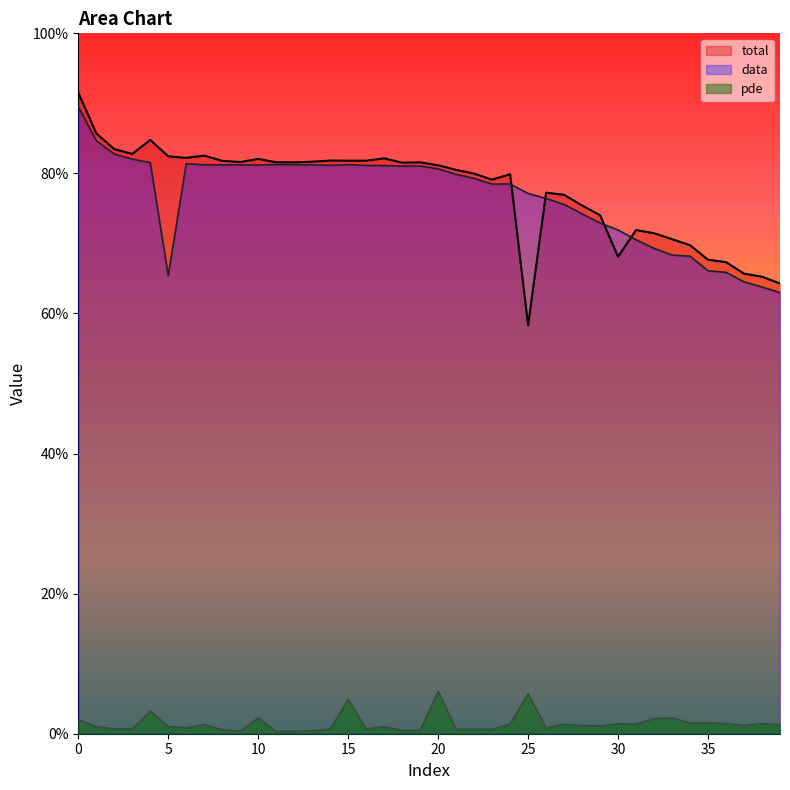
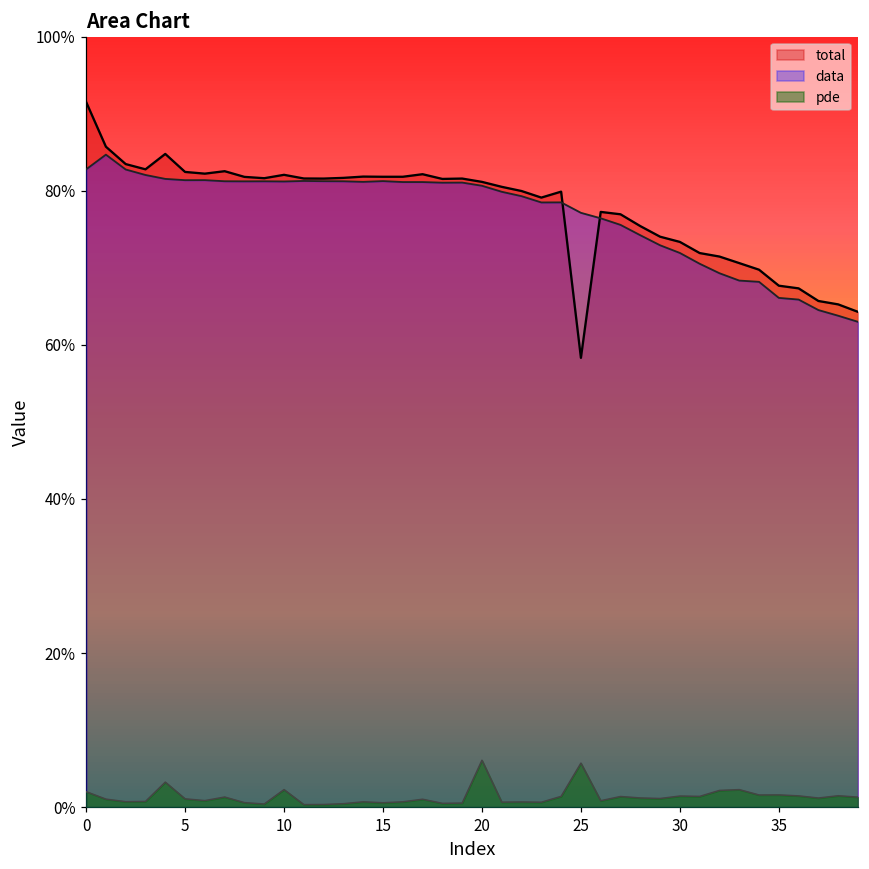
data, 0: 90% -> 83%
data, 5: 65% -> 81%
pde, 15: 5% -> 1%
total, 30: 68% -> 73%
